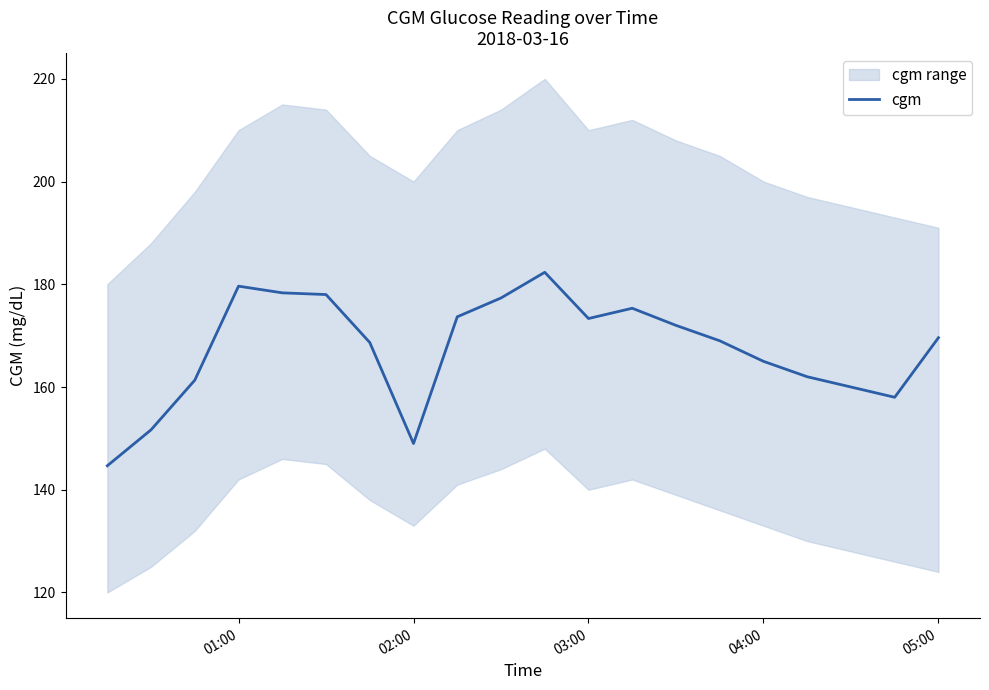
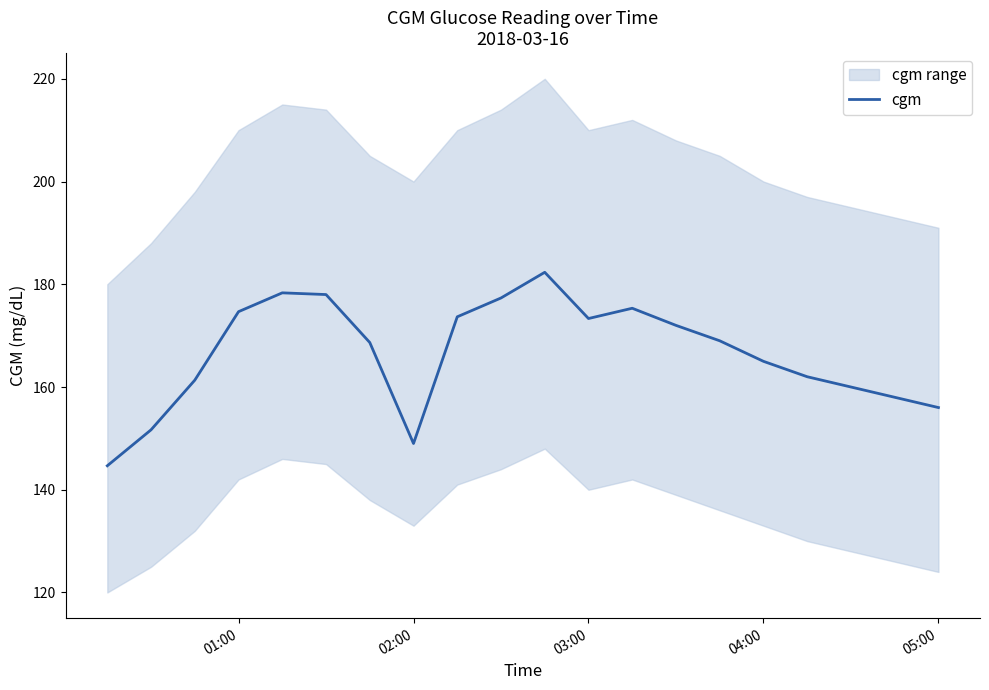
cgm, 01:00: 180 -> 175
cgm, 05:00: 170 -> 156
